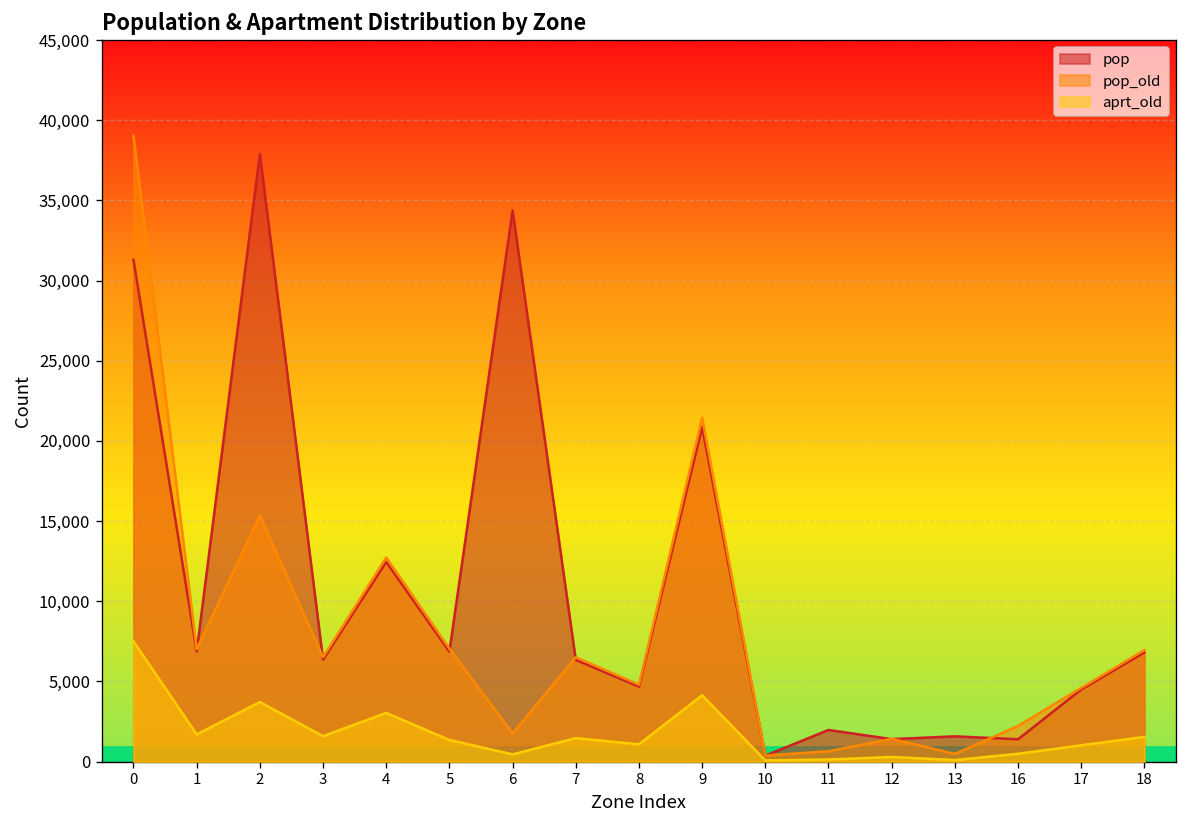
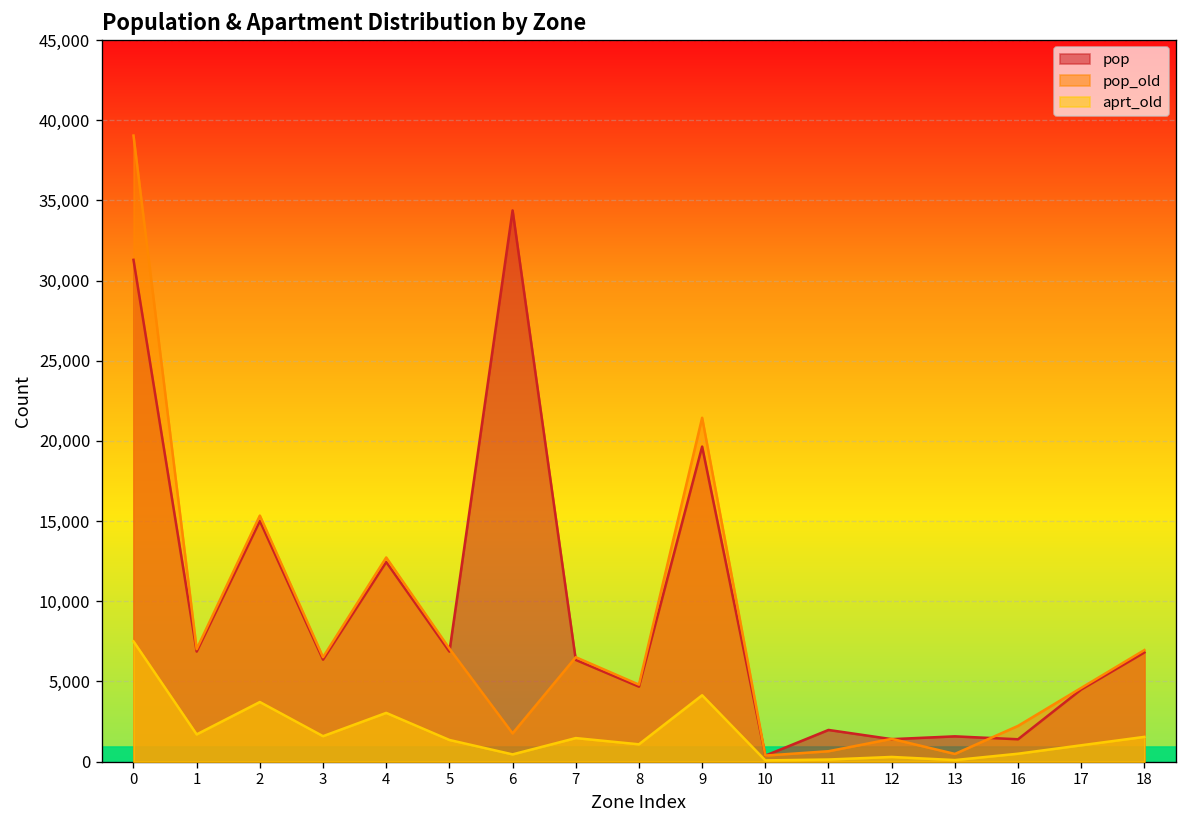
pop, 2: 37,900 -> 15,000
pop, 9: 20,900 -> 19,600
